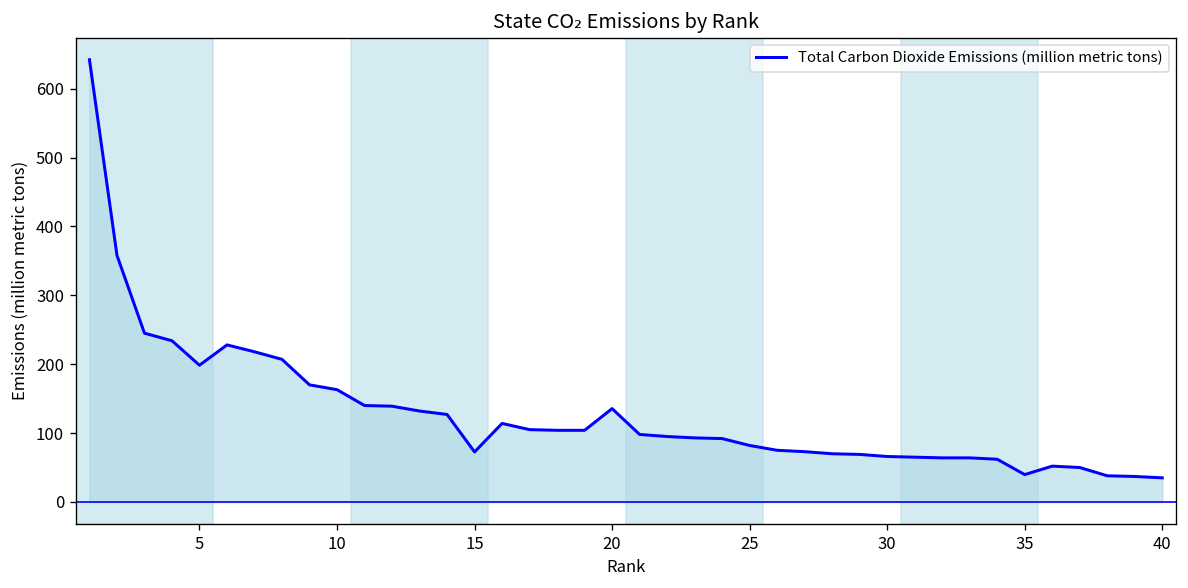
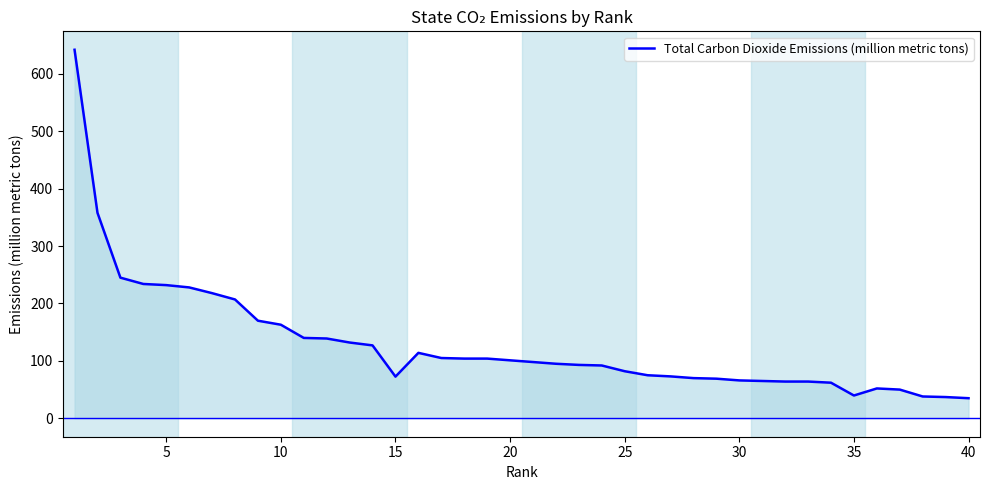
5: 200 -> 230
20: 140 -> 100
